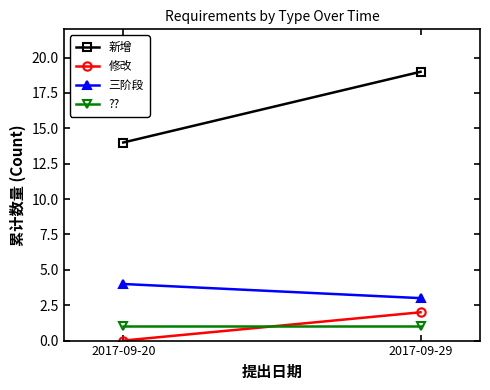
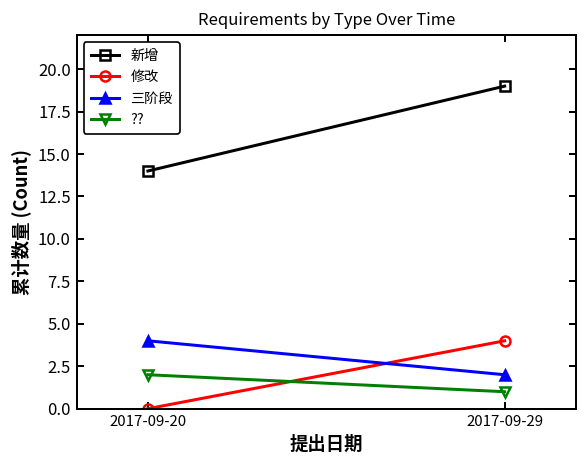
??, 2017-09-20: 1 -> 2
修改, 2017-09-29: 2 -> 4
三阶段, 2017-09-29: 3 -> 2
